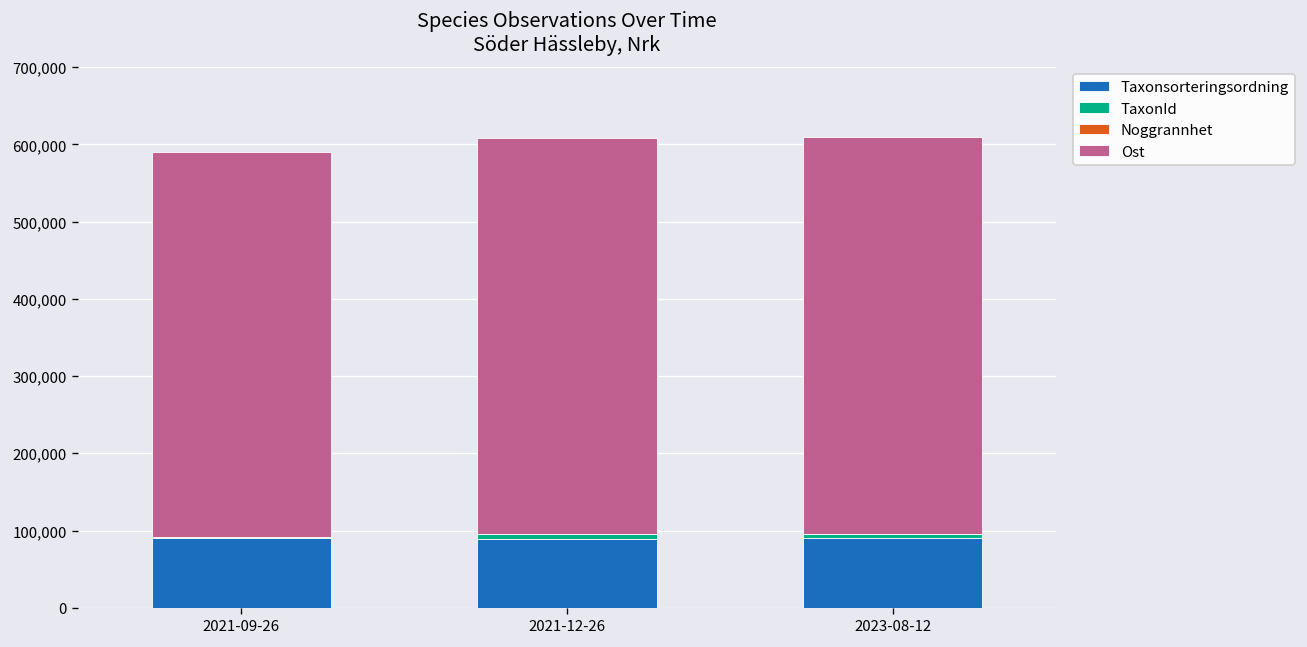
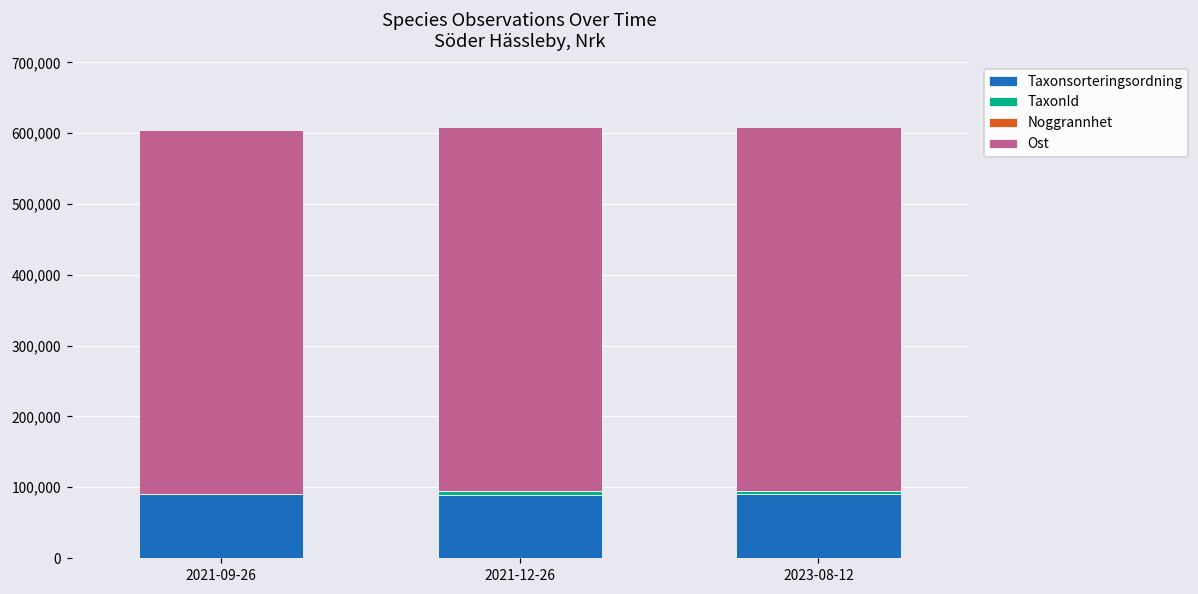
Ost, 2021-09-26: 500,000 -> 510,000
